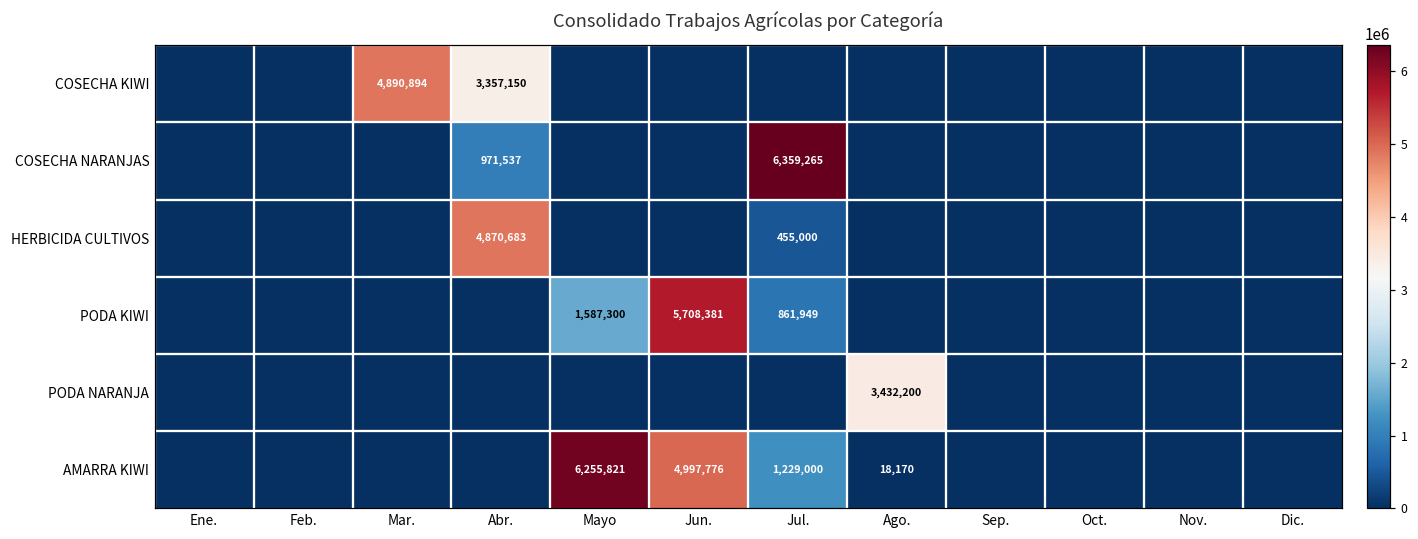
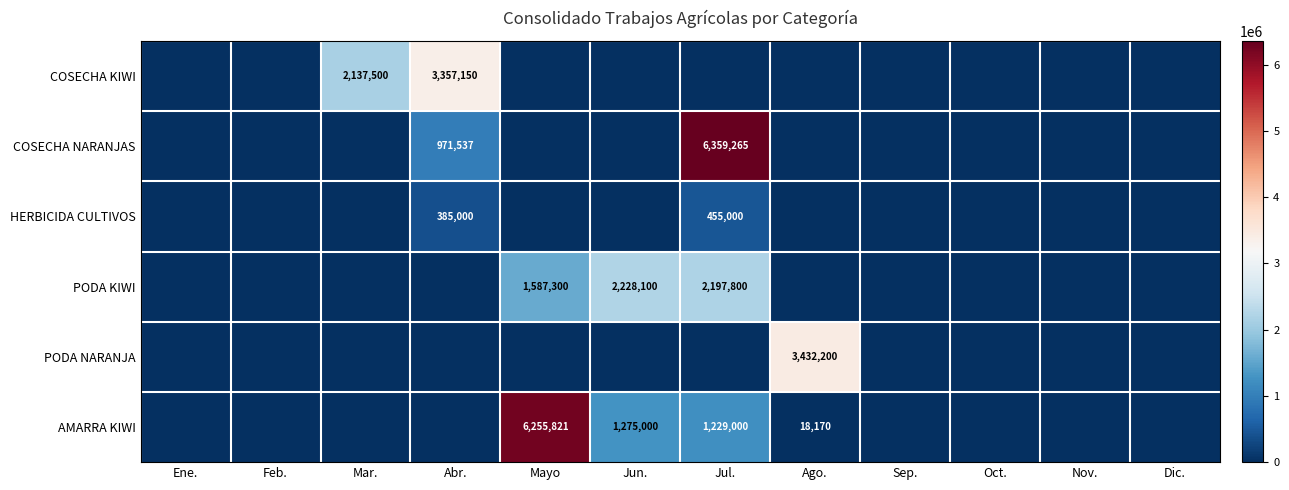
COSECHA KIWI, Mar.: 4,890,894 -> 2,137,500
HERBICIDA CULTIVOS, Abr.: 4,870,683 -> 385,000
PODA KIWI, Jun.: 5,708,381 -> 2,228,100
PODA KIWI, Jul.: 861,949 -> 2,197,800
AMARRA KIWI, Jun.: 4,997,776 -> 1,275,000
